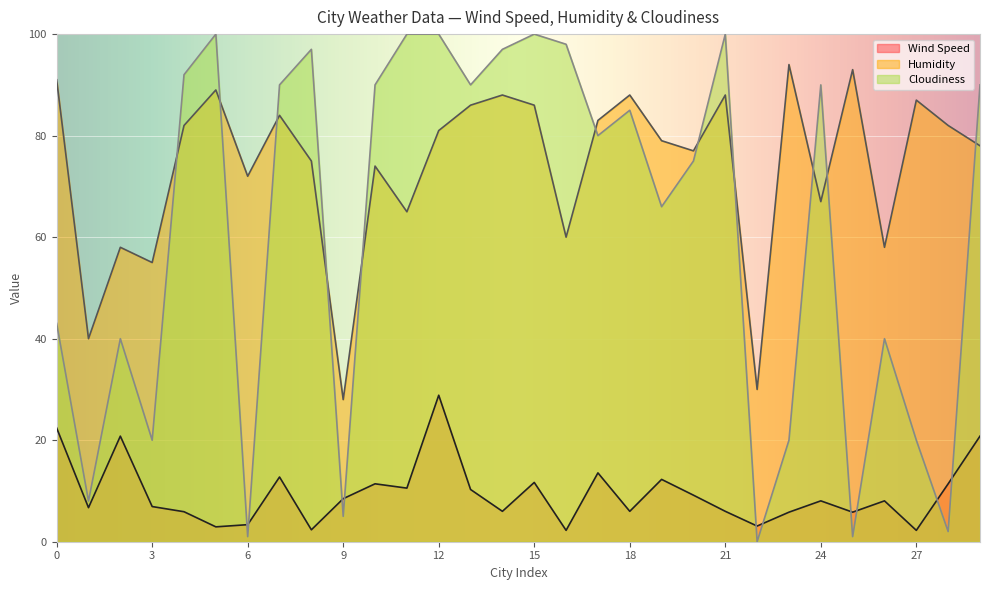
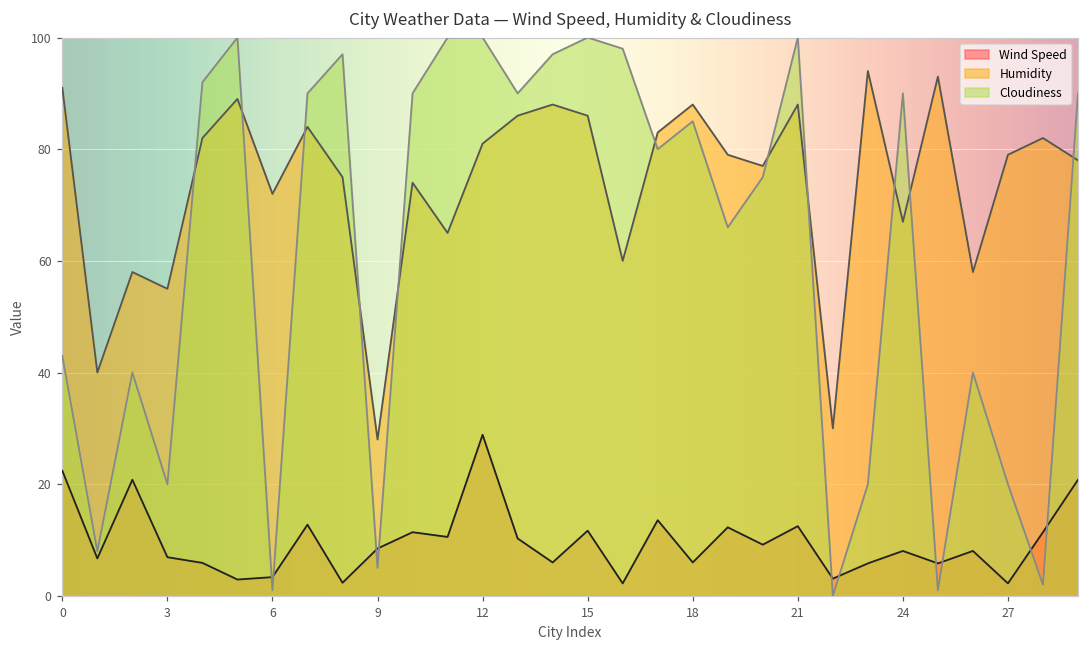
Wind Speed, 21: 6 -> 12
Humidity, 27: 87 -> 79
